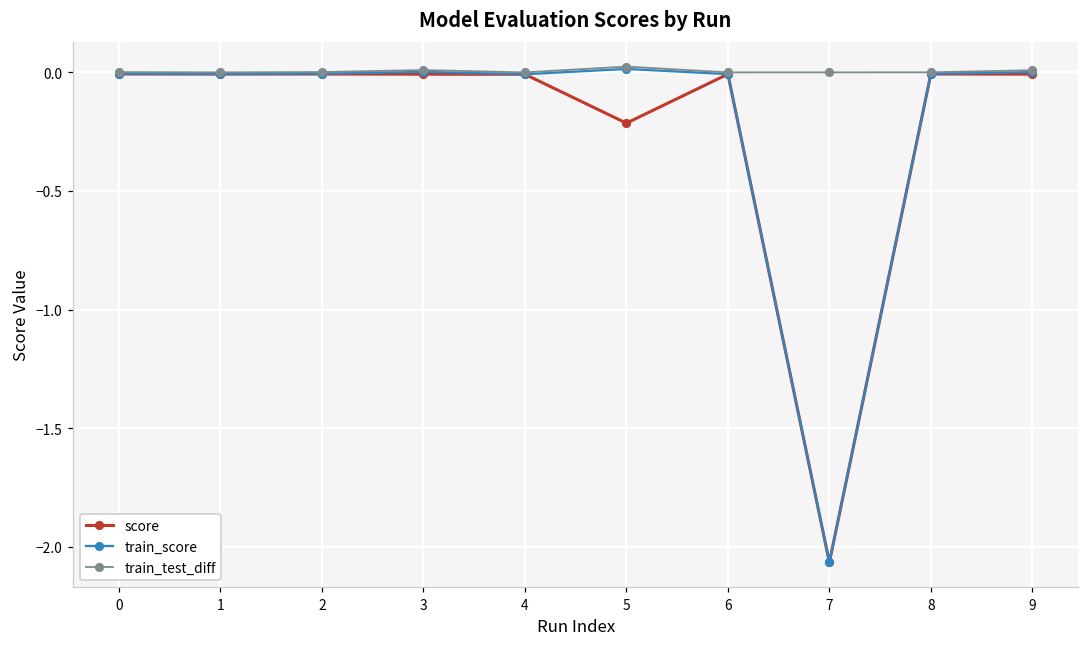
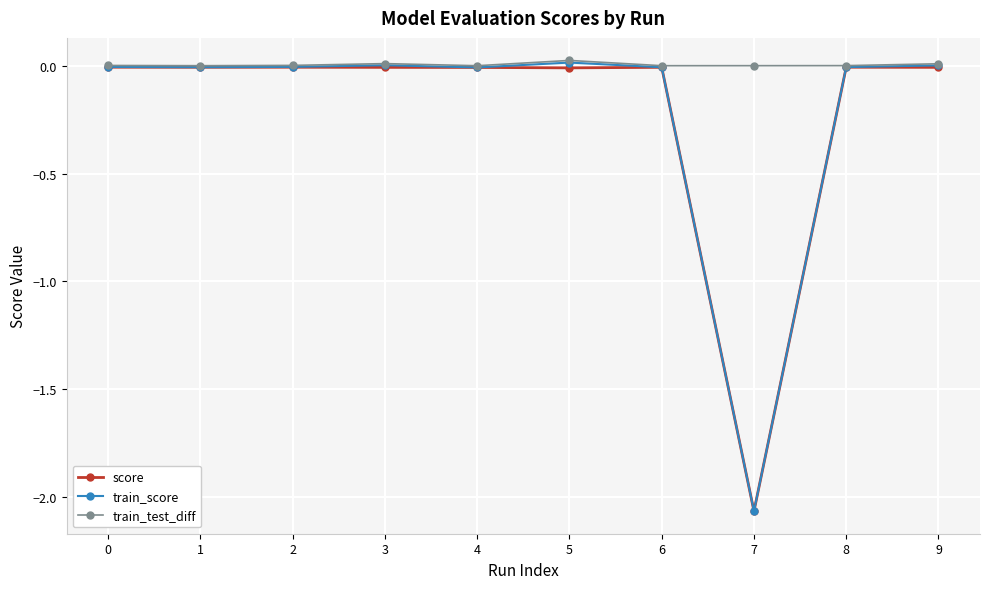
score, 5: -0.21 -> -0.01
